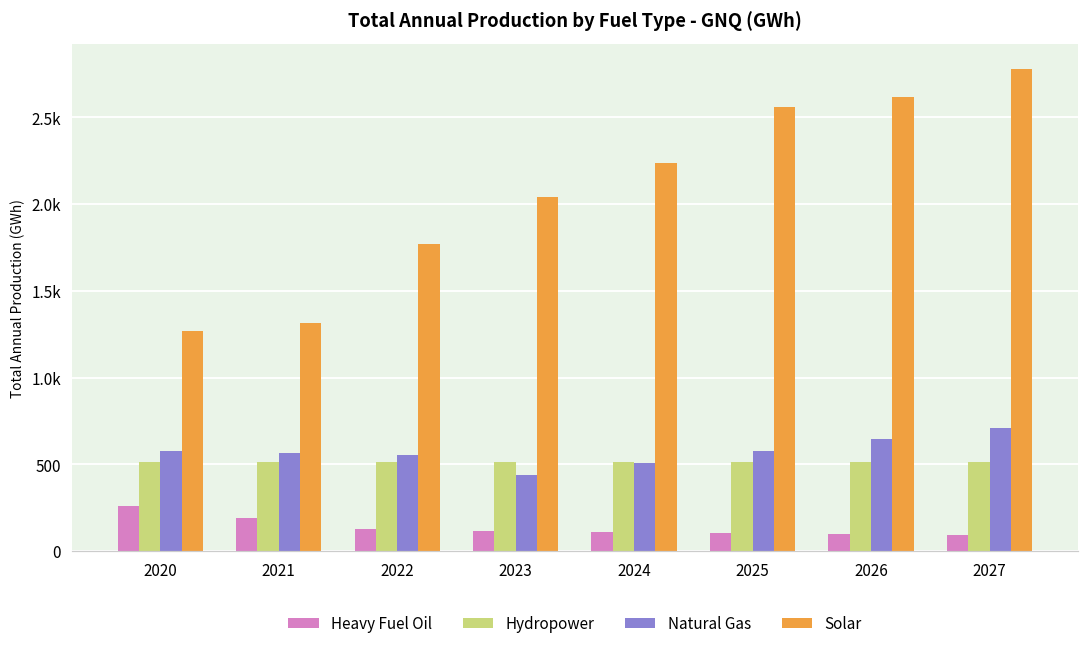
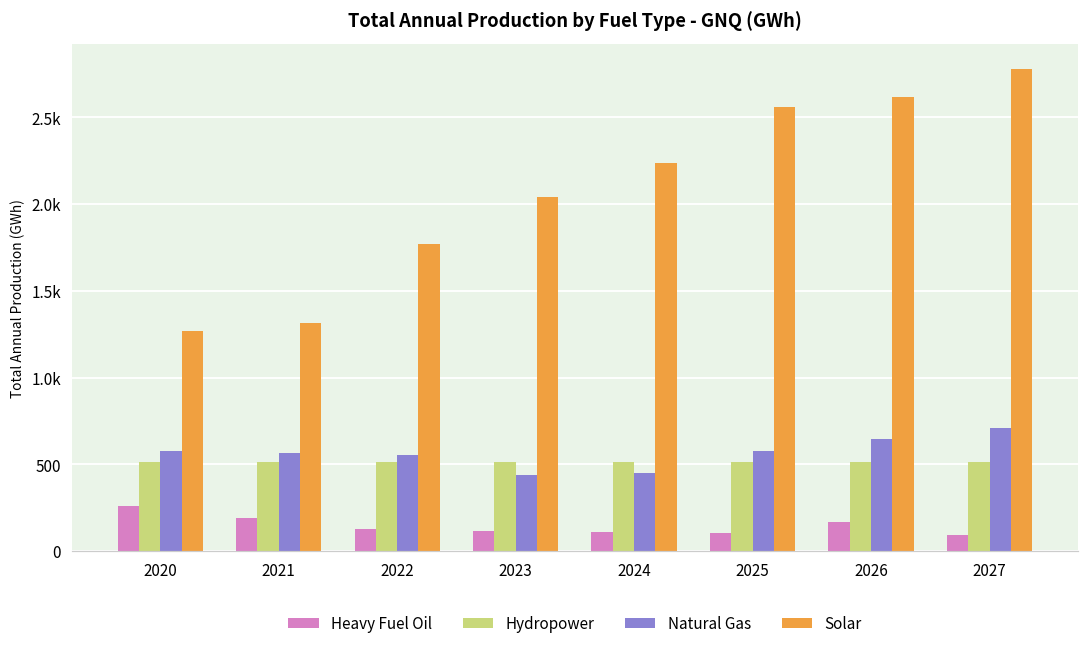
Natural Gas, 2024: 510 -> 450
Heavy Fuel Oil, 2026: 100 -> 170
